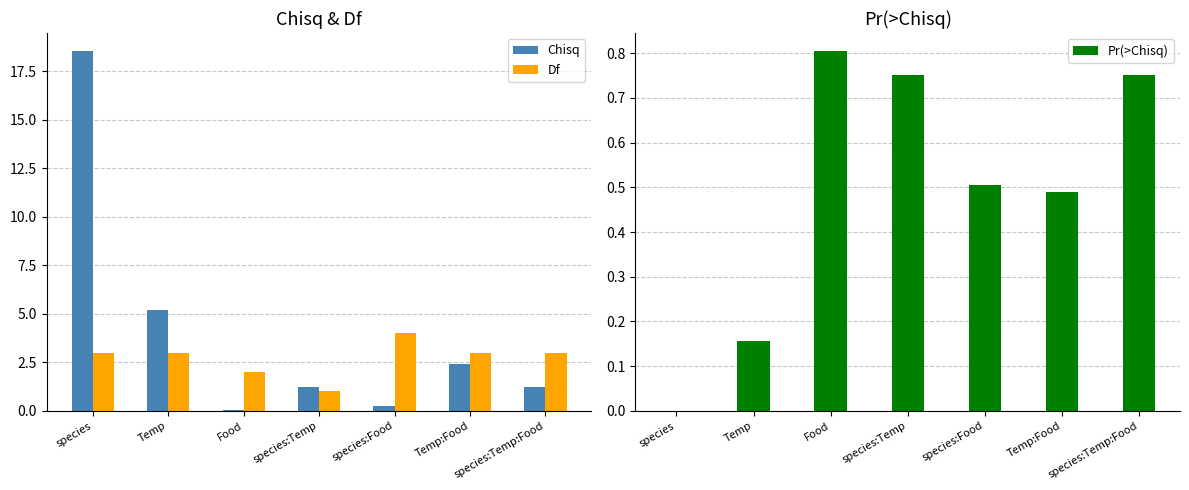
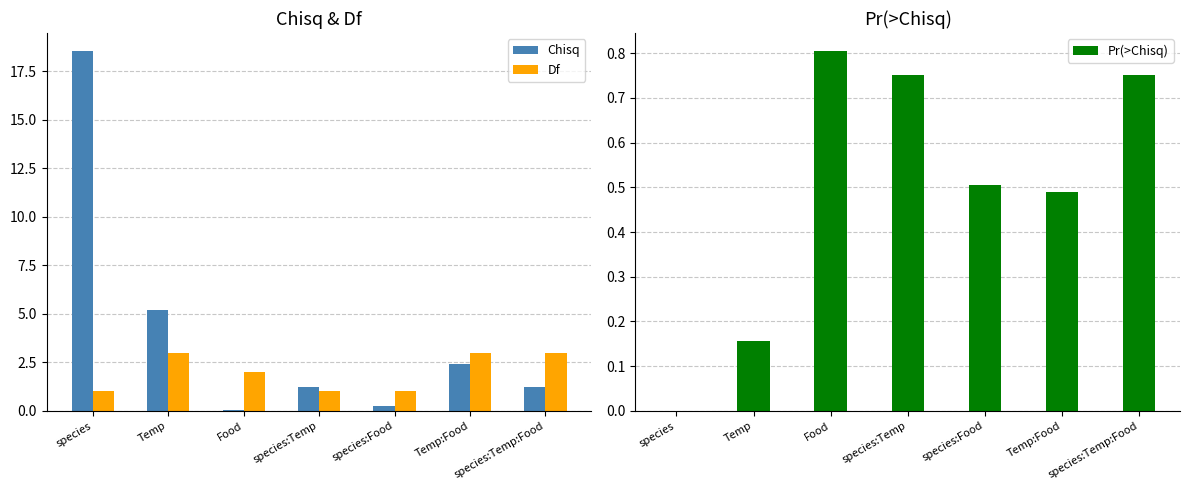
Chisq & Df, Df, species: 3 -> 1
Chisq & Df, Df, species:Food: 4 -> 1
